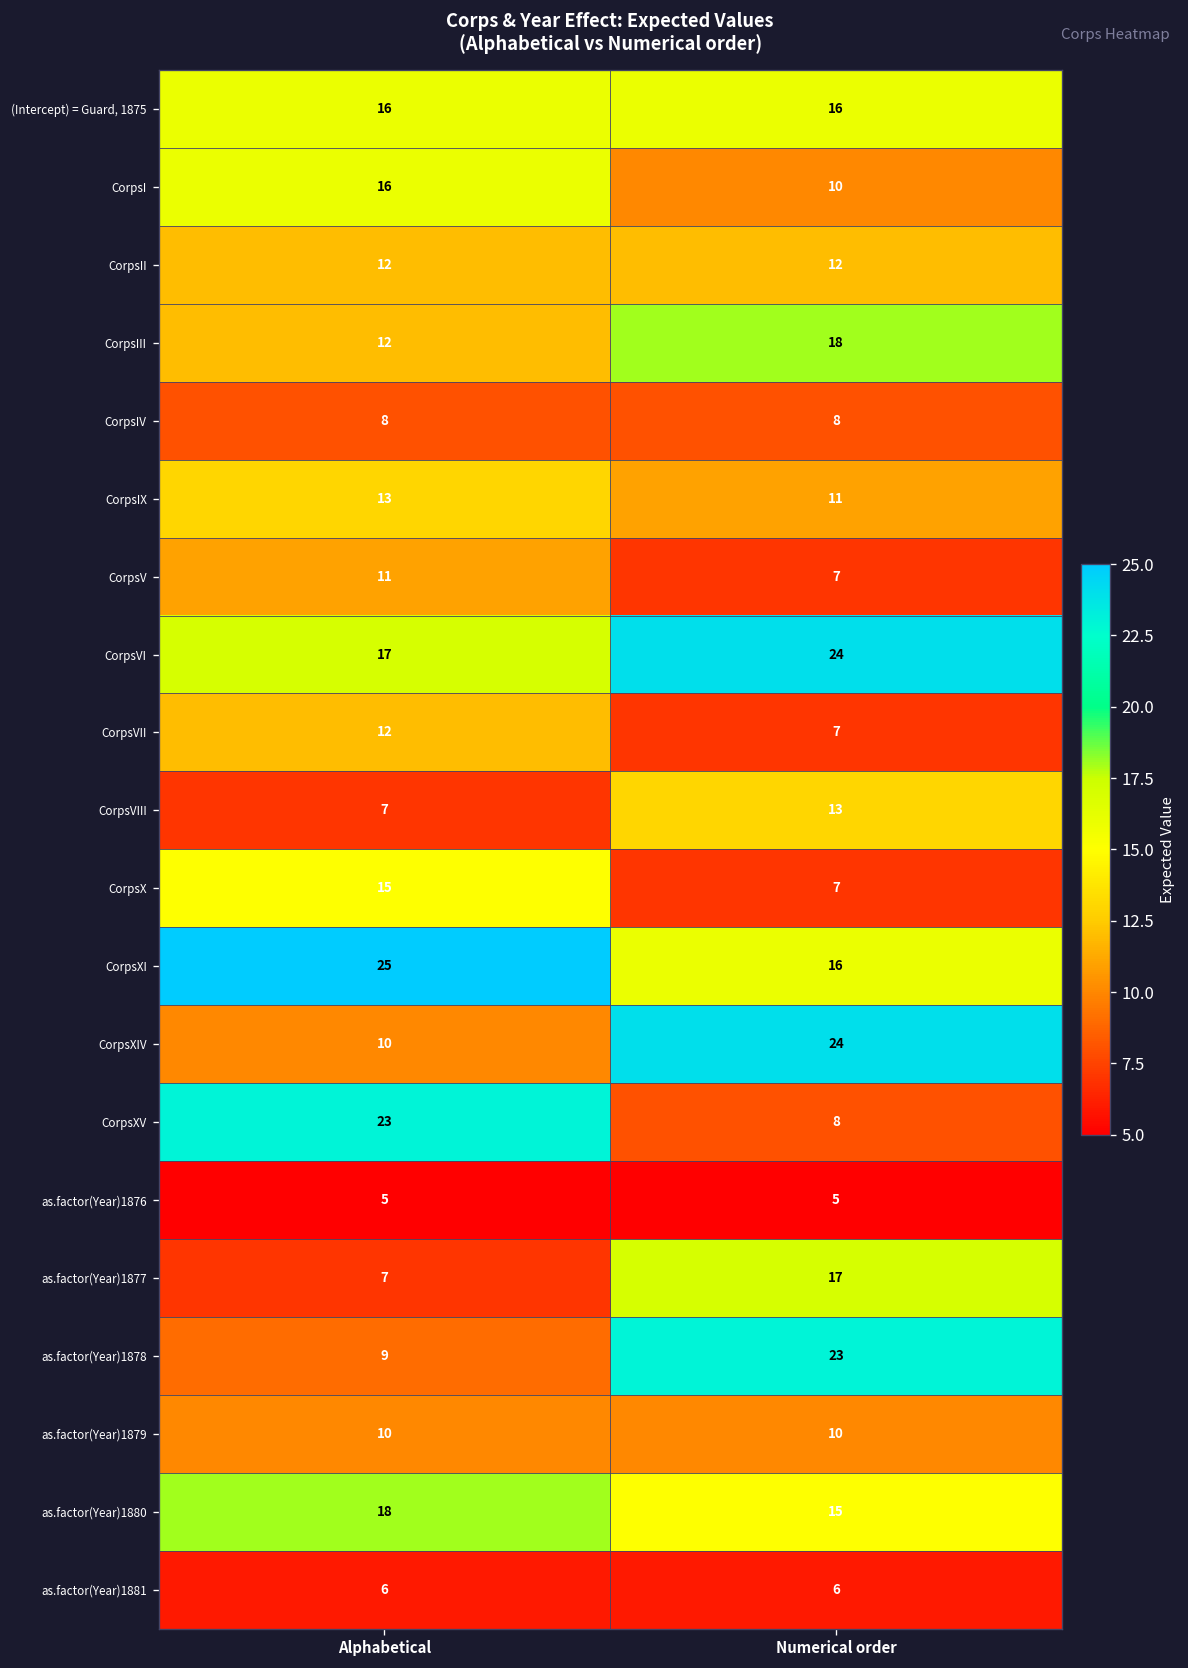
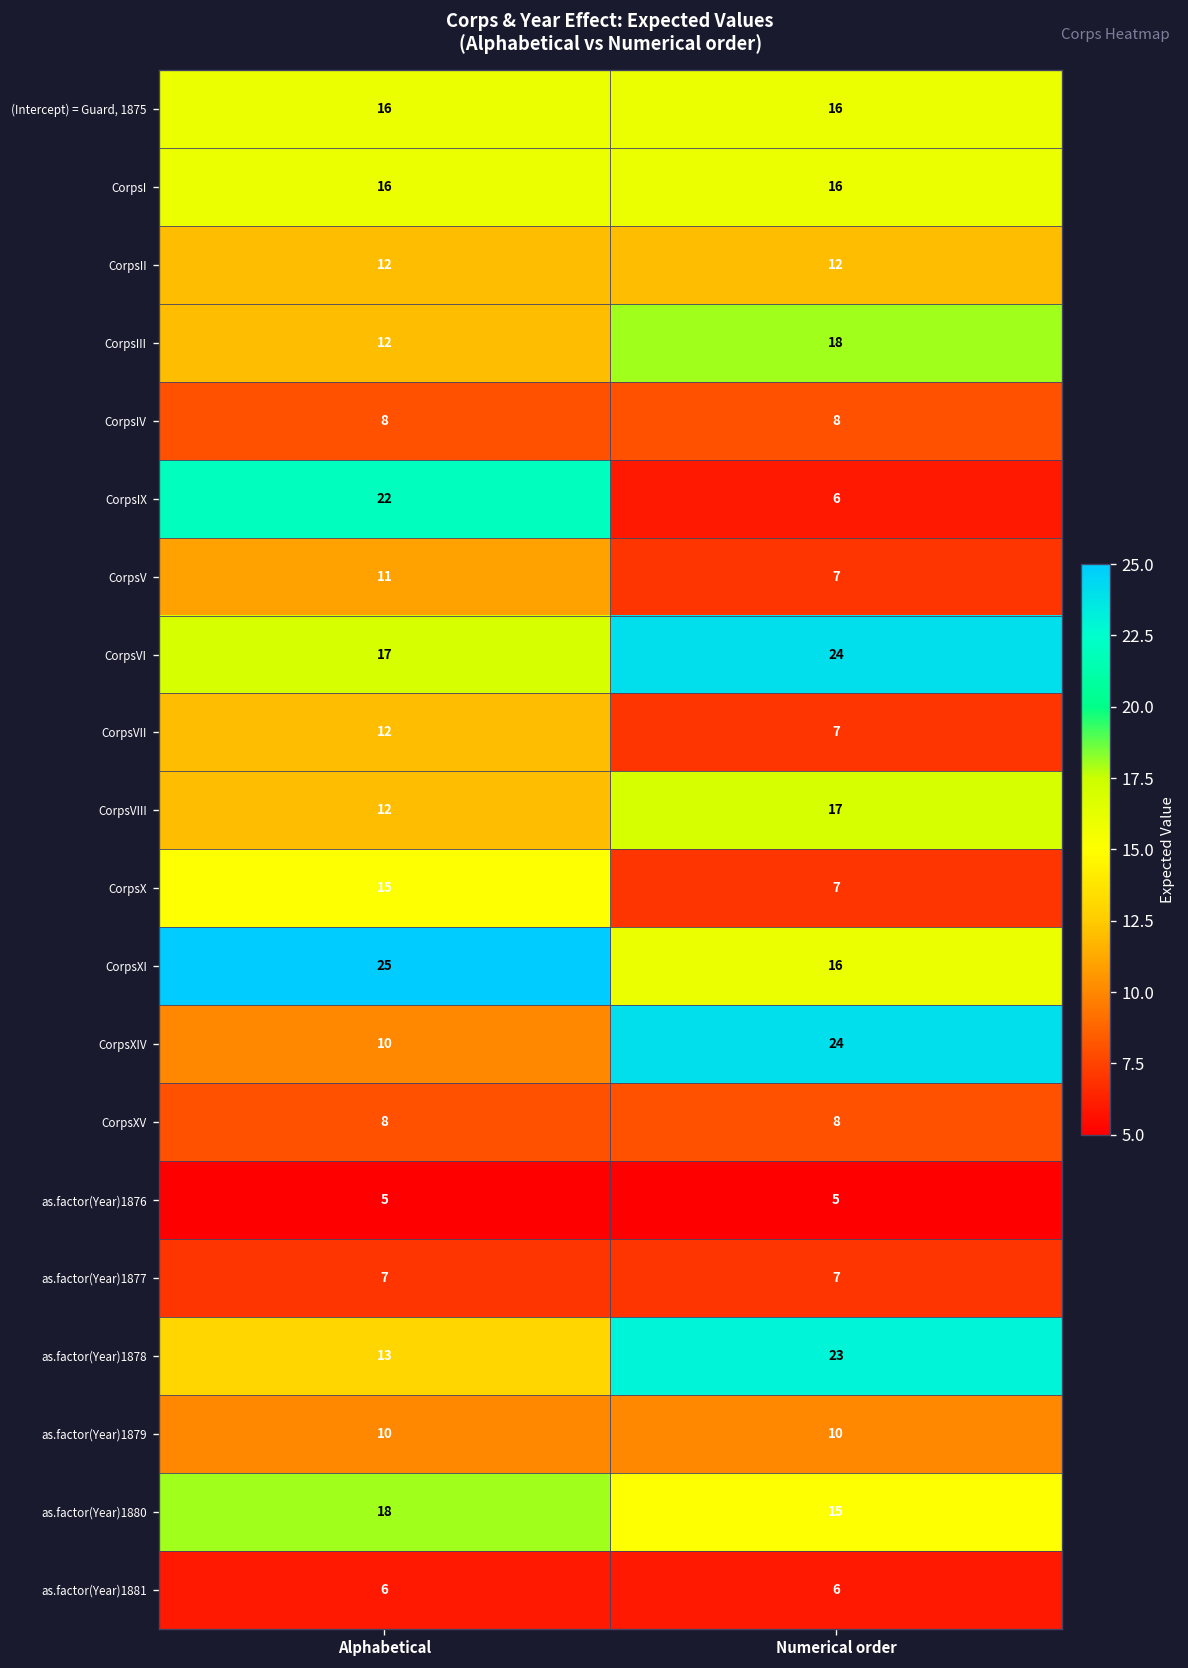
CorpsI, Numerical order: 10 -> 16
CorpsIX, Alphabetical: 13 -> 22
CorpsIX, Numerical order: 11 -> 6
CorpsVIII, Alphabetical: 7 -> 12
CorpsVIII, Numerical order: 13 -> 17
CorpsXV, Alphabetical: 23 -> 8
as.factor(Year)1877, Numerical order: 17 -> 7
as.factor(Year)1878, Alphabetical: 9 -> 13
